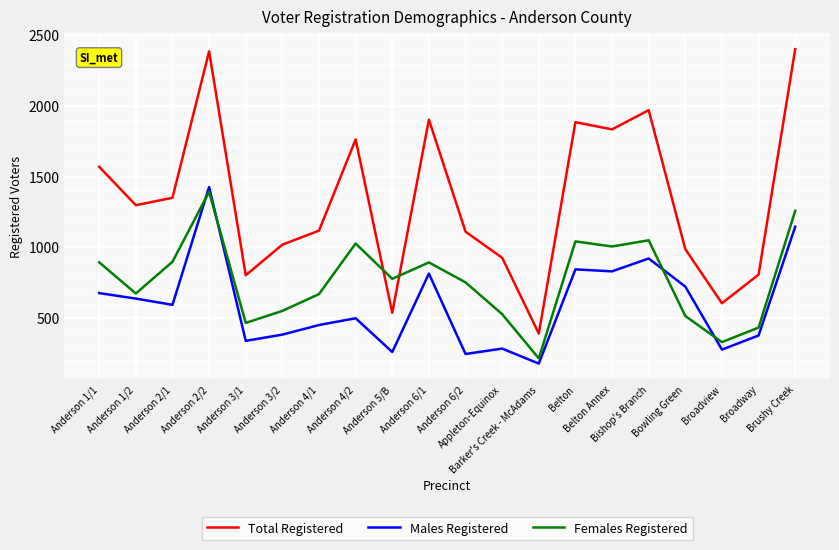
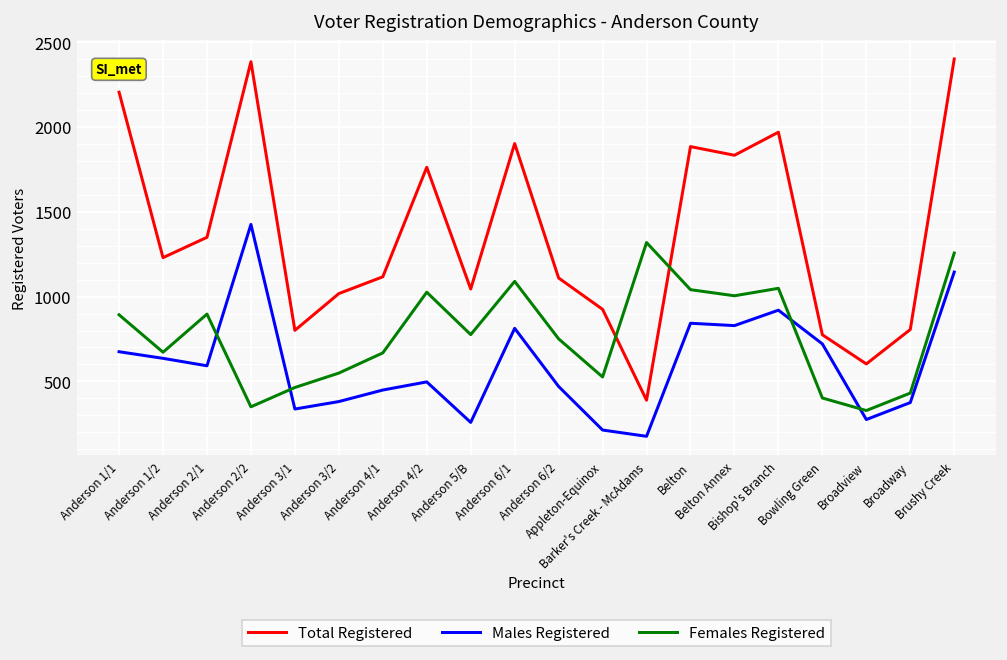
Total Registered, Anderson 1/1: 1570 -> 2210
Total Registered, Anderson 1/2: 1300 -> 1230
Females Registered, Anderson 2/2: 1390 -> 350
Total Registered, Anderson 5/B: 540 -> 1050
Females Registered, Anderson 6/1: 890 -> 1090
Males Registered, Anderson 6/2: 240 -> 470
Males Registered, Appleton-Equinox: 280 -> 210
Females Registered, Barker's Creek - McAdams: 210 -> 1320
Total Registered, Bowling Green: 990 -> 780
Females Registered, Bowling Green: 510 -> 400
